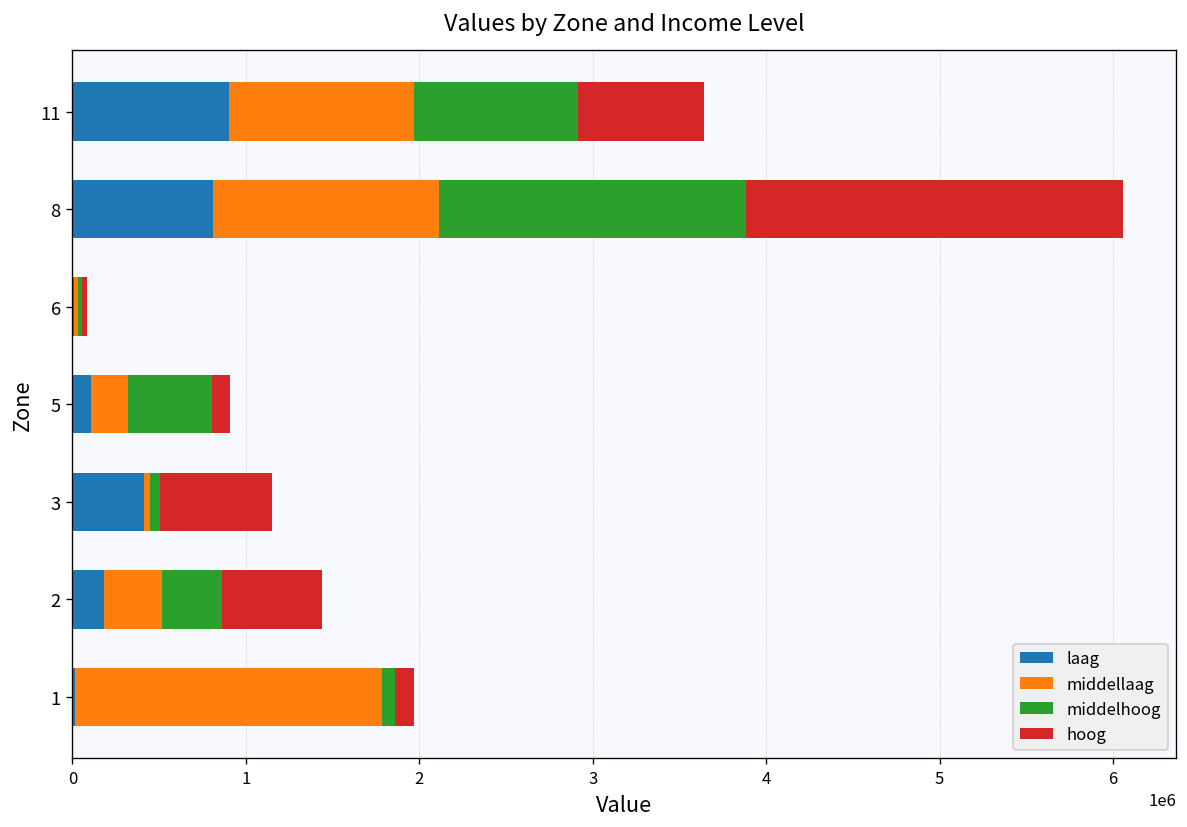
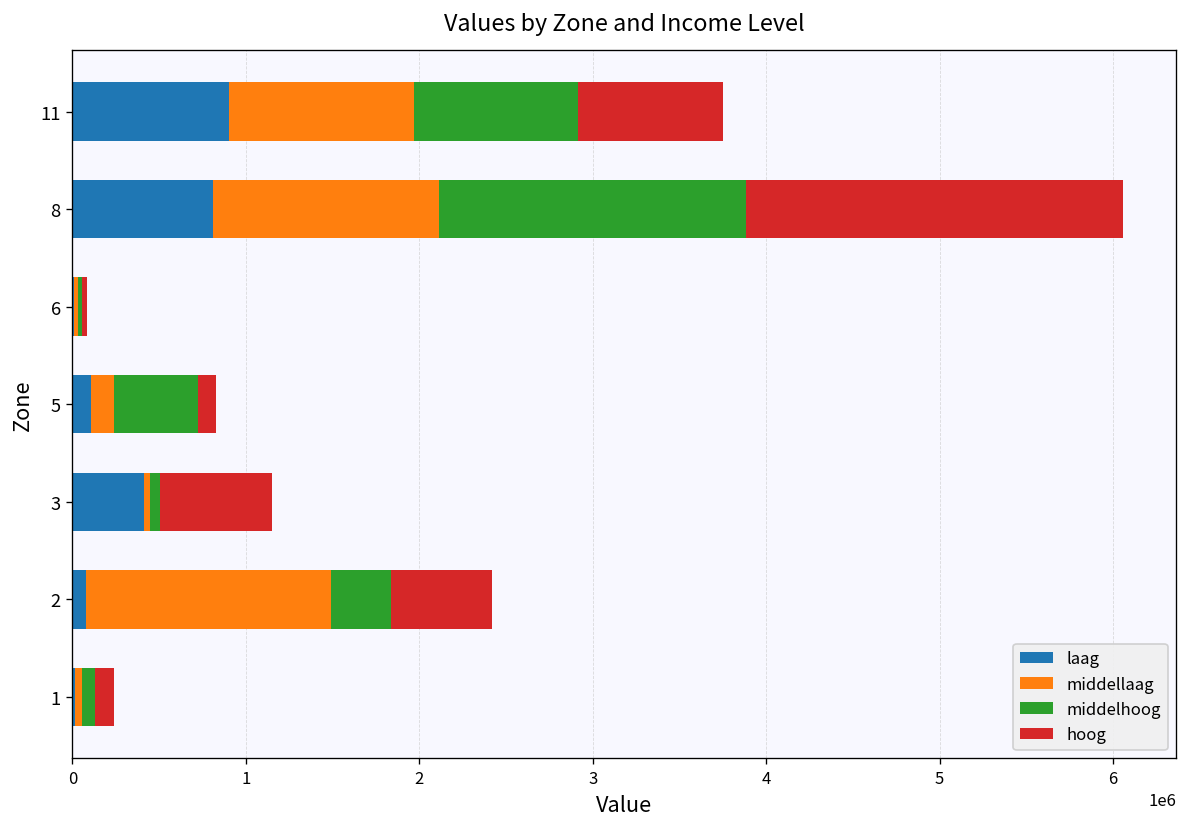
hoog, 11: 720000 -> 840000
middellaag, 5: 220000 -> 130000
laag, 2: 180000 -> 80000
middellaag, 2: 330000 -> 1410000
middellaag, 1: 1770000 -> 40000
